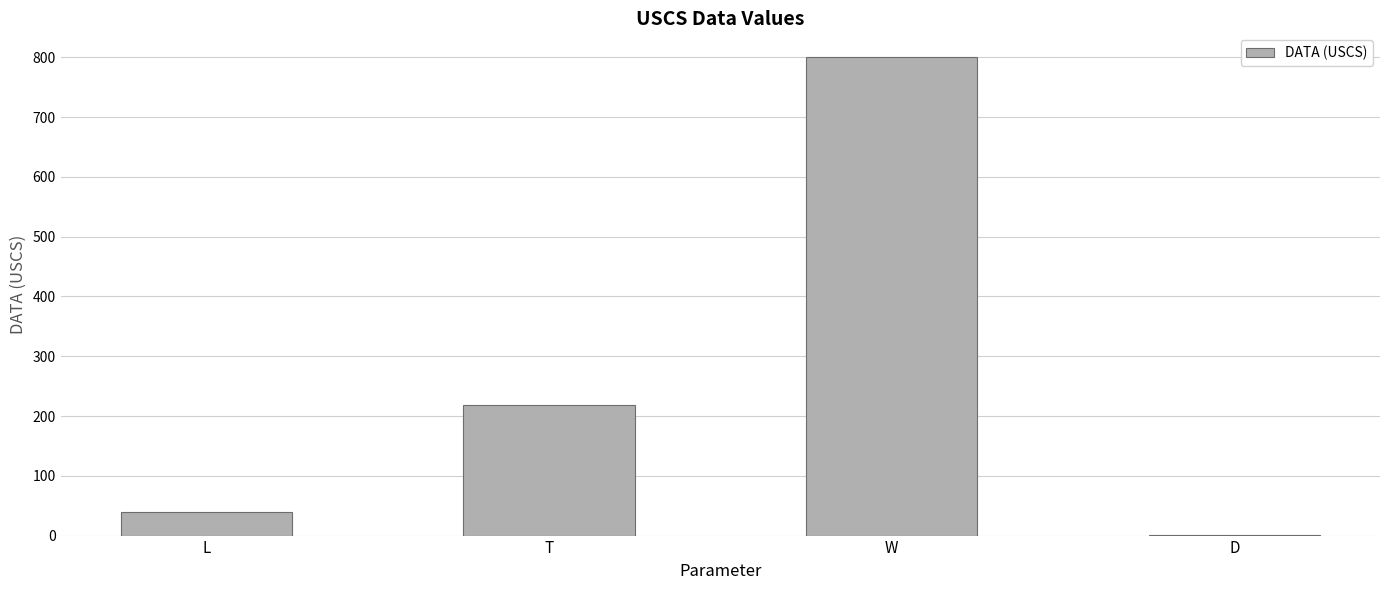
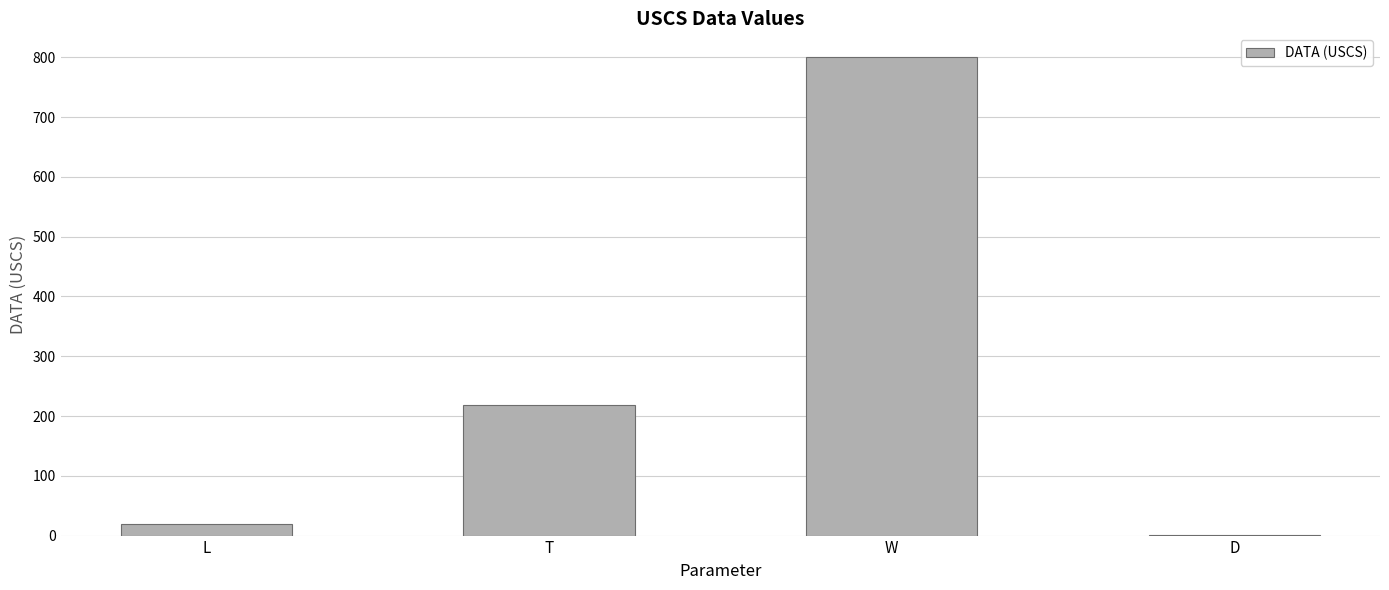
L: 40 -> 20
